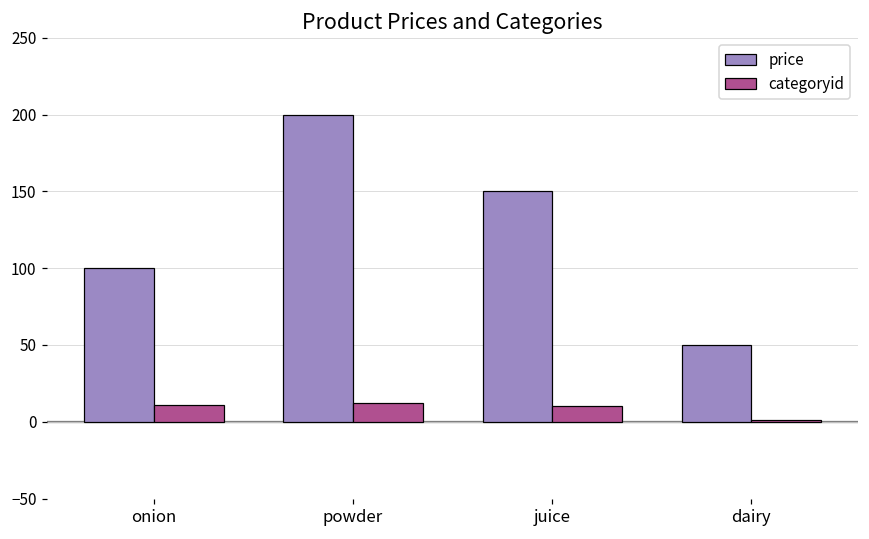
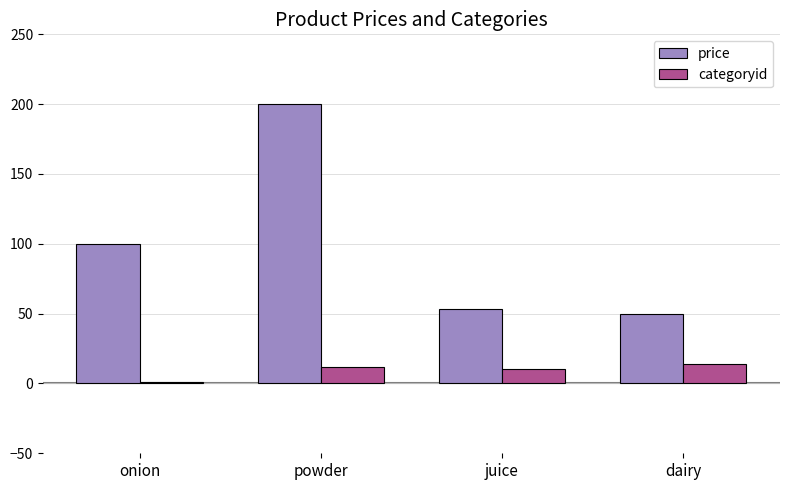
categoryid, onion: 11 -> 1
price, juice: 150 -> 53
categoryid, dairy: 1 -> 14
